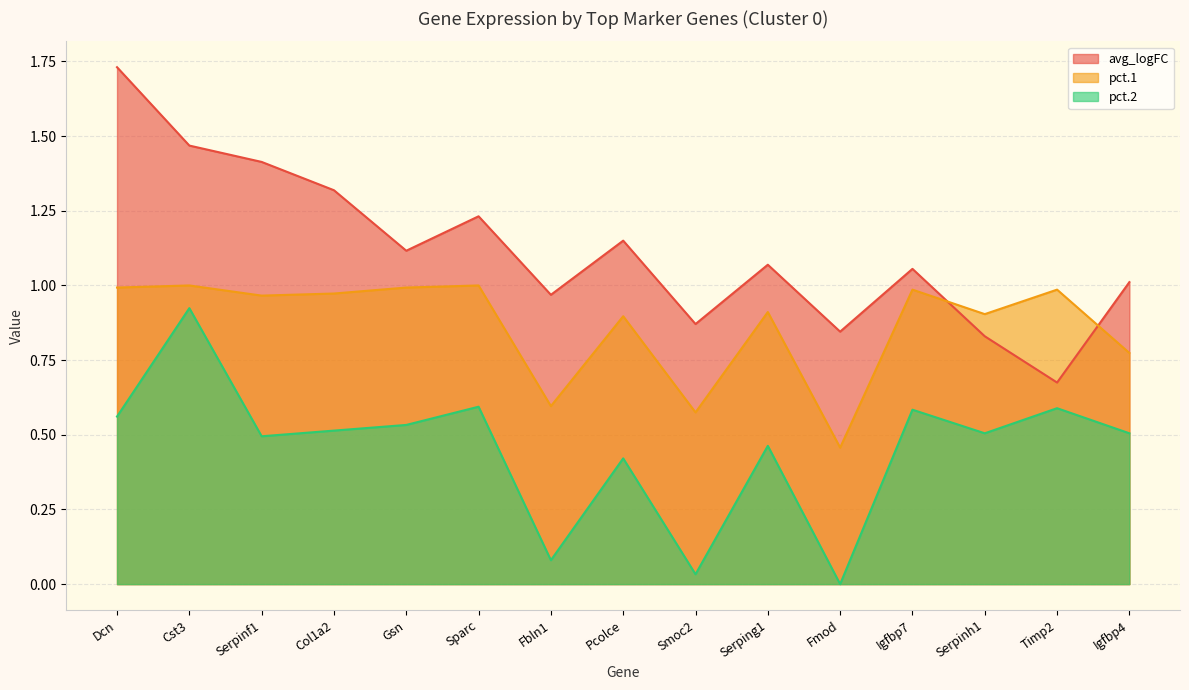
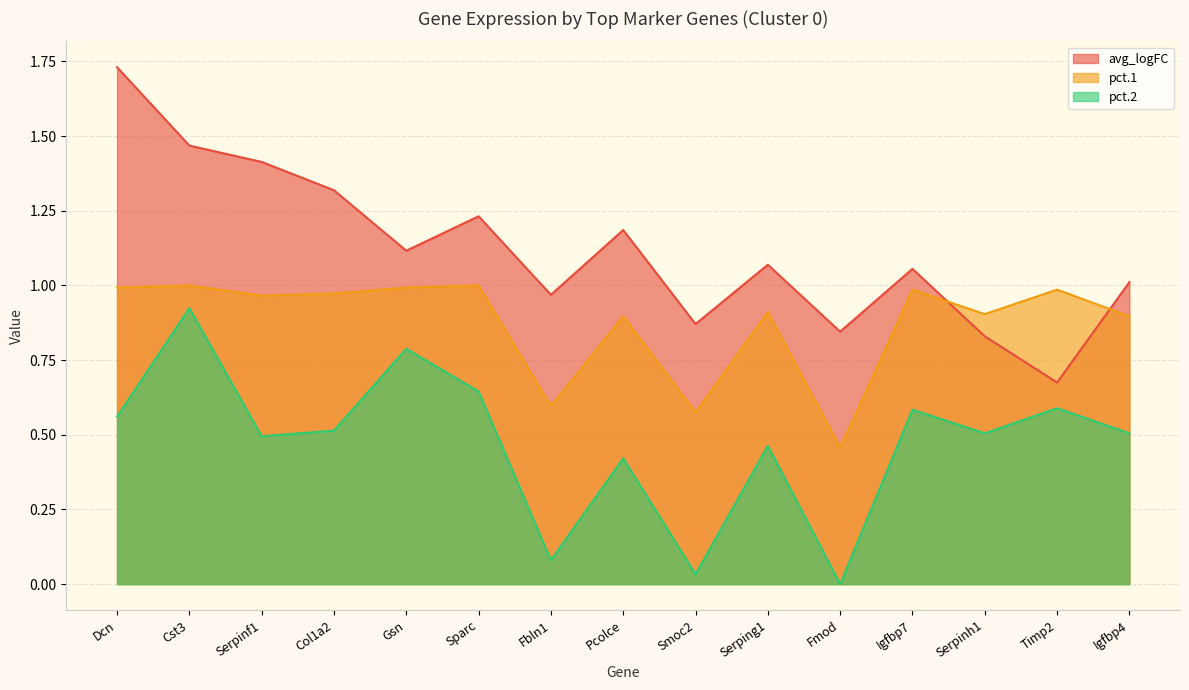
pct.2, Gsn: 0.53 -> 0.79
pct.2, Sparc: 0.59 -> 0.65
avg_logFC, Pcolce: 1.15 -> 1.19
pct.1, Igfbp4: 0.77 -> 0.90
